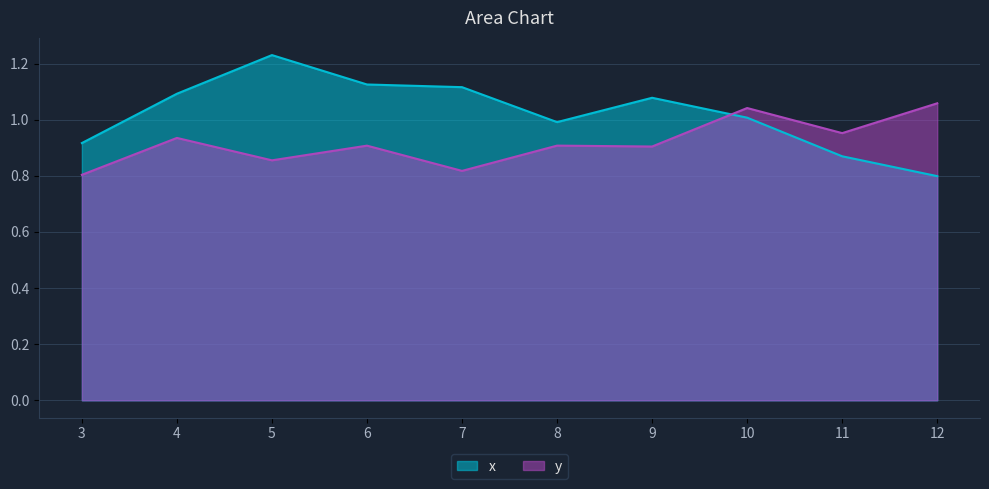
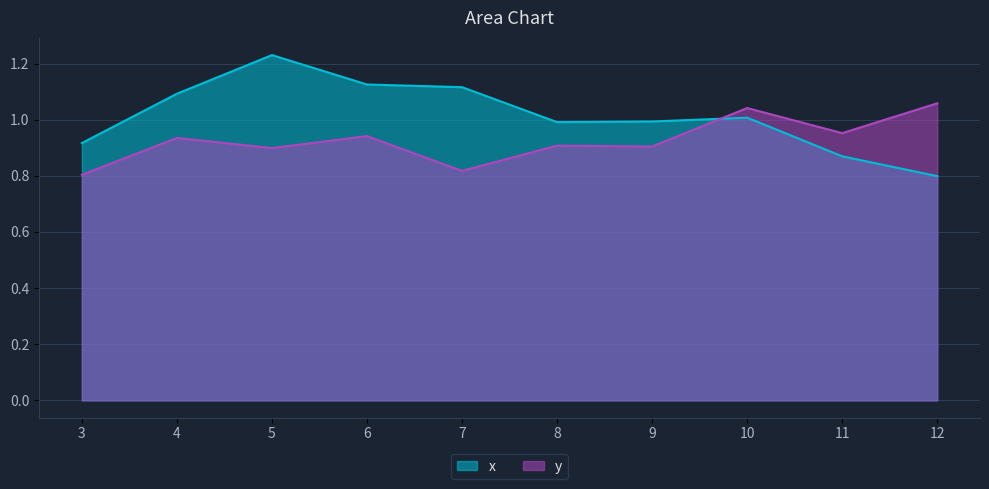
y, 5: 0.86 -> 0.90
y, 6: 0.91 -> 0.94
x, 9: 1.08 -> 0.99
